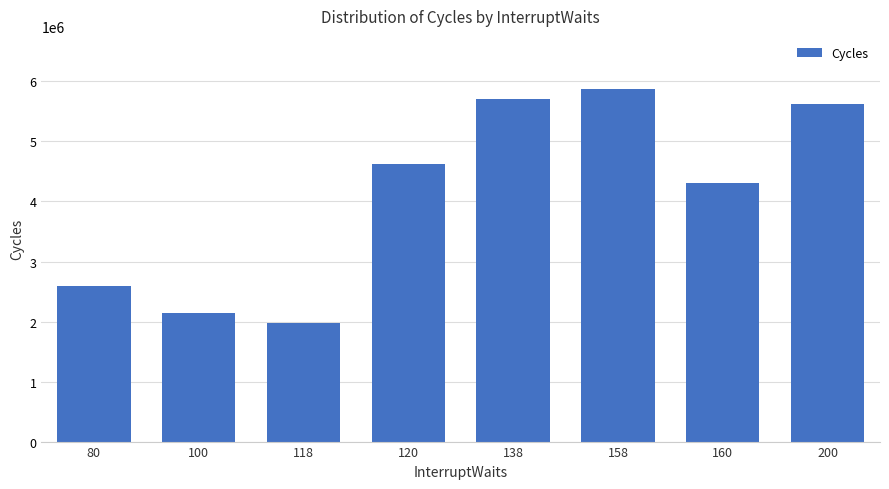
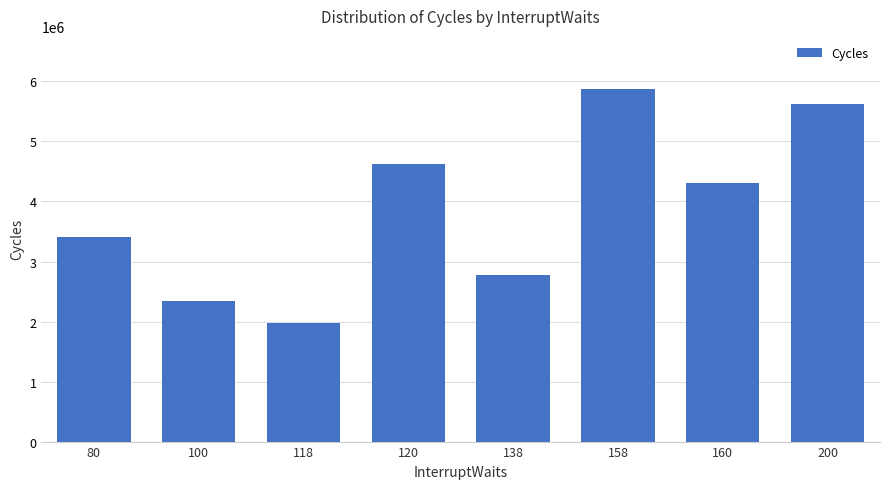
80: 2600000 -> 3400000
100: 2100000 -> 2300000
138: 5700000 -> 2800000
